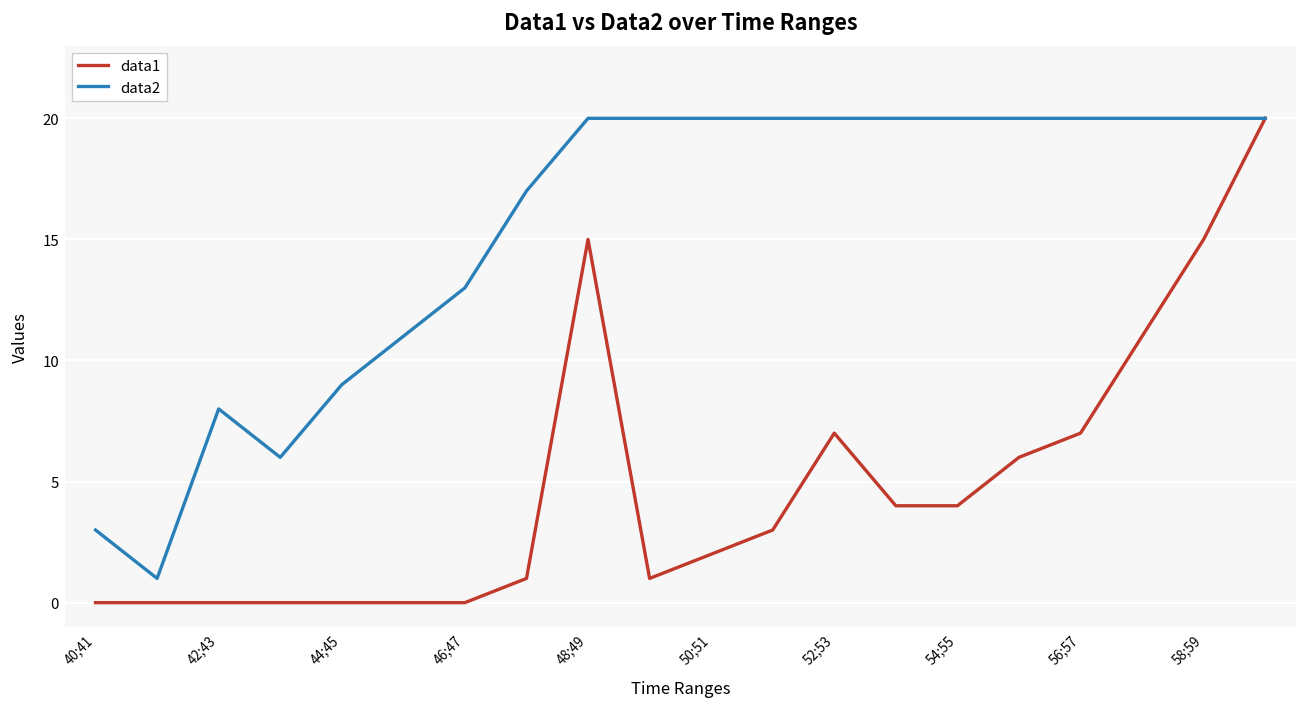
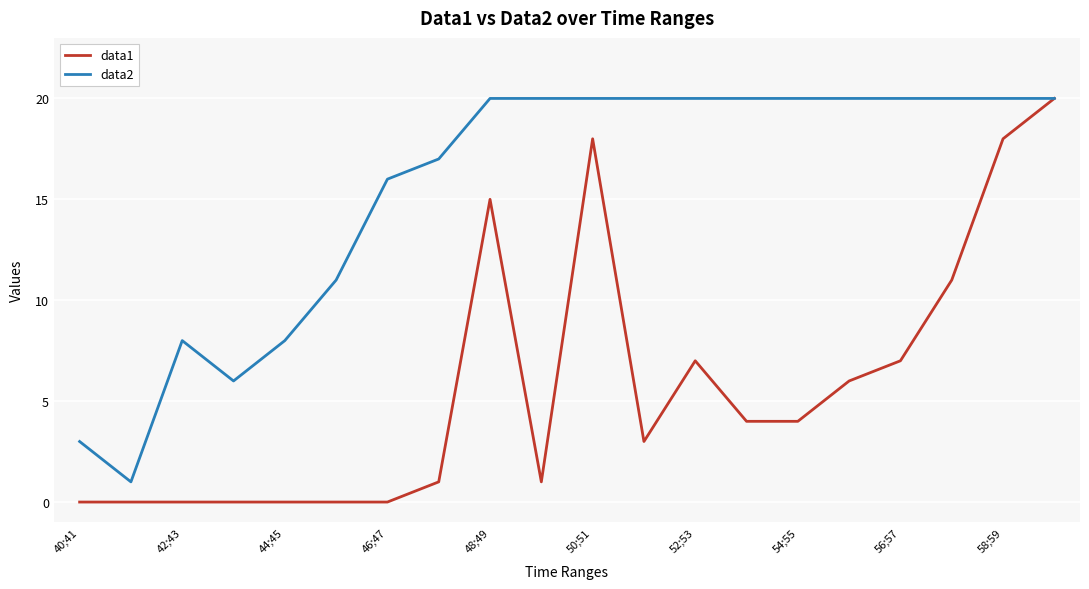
data2, 44;45: 9 -> 8
data2, 46;47: 13 -> 16
data1, 50;51: 2 -> 18
data1, 58;59: 15 -> 18
